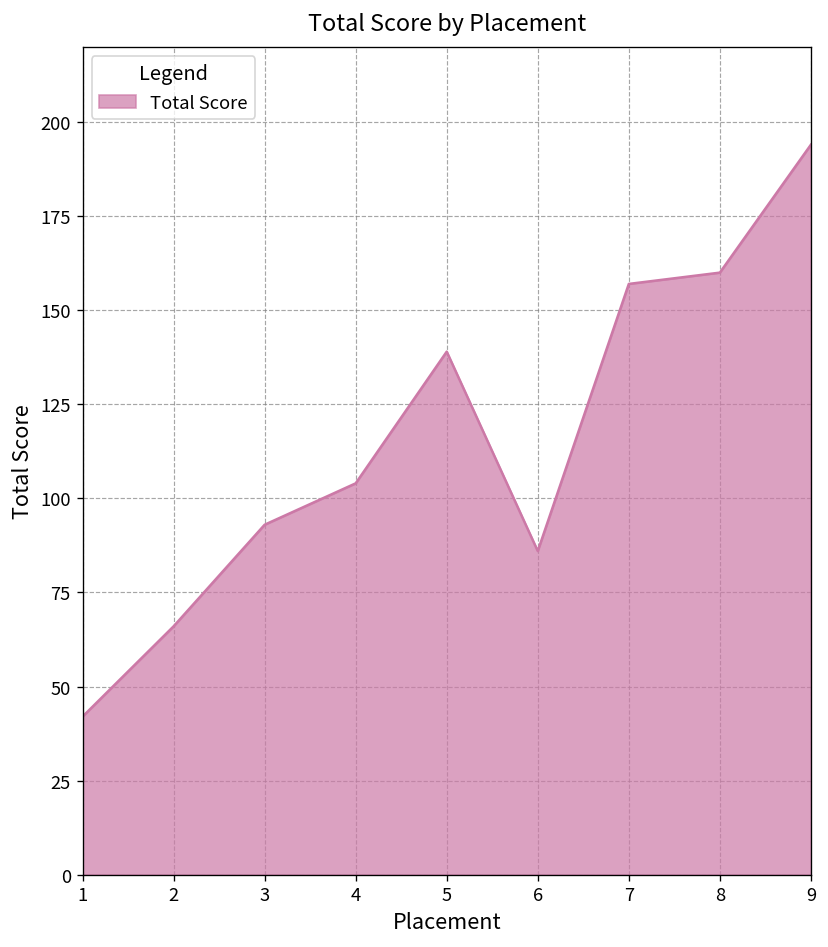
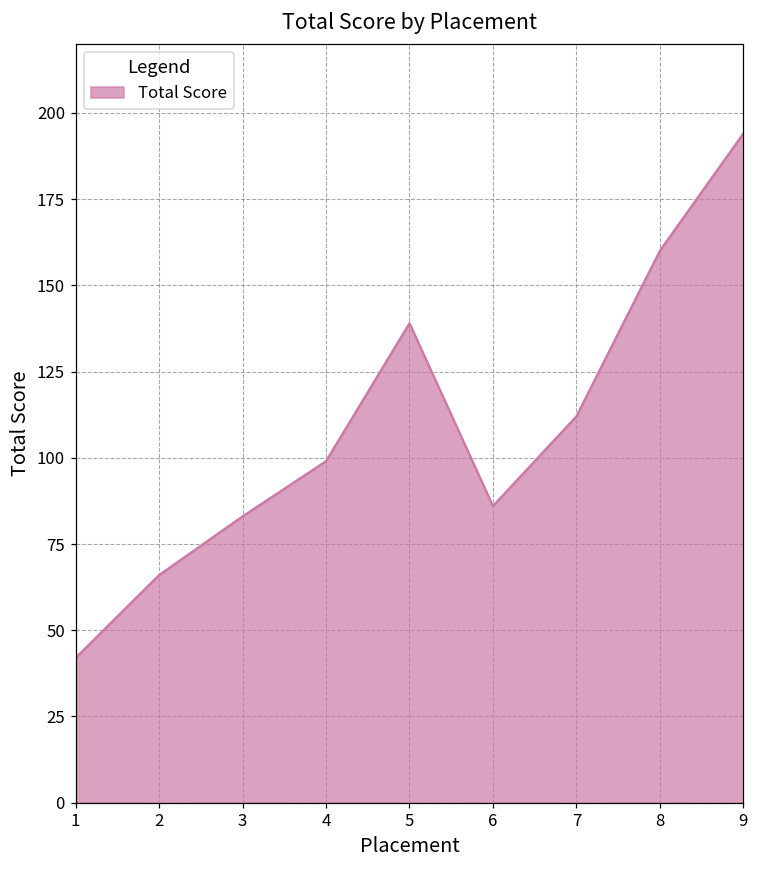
3: 93 -> 83
4: 104 -> 99
7: 157 -> 112
